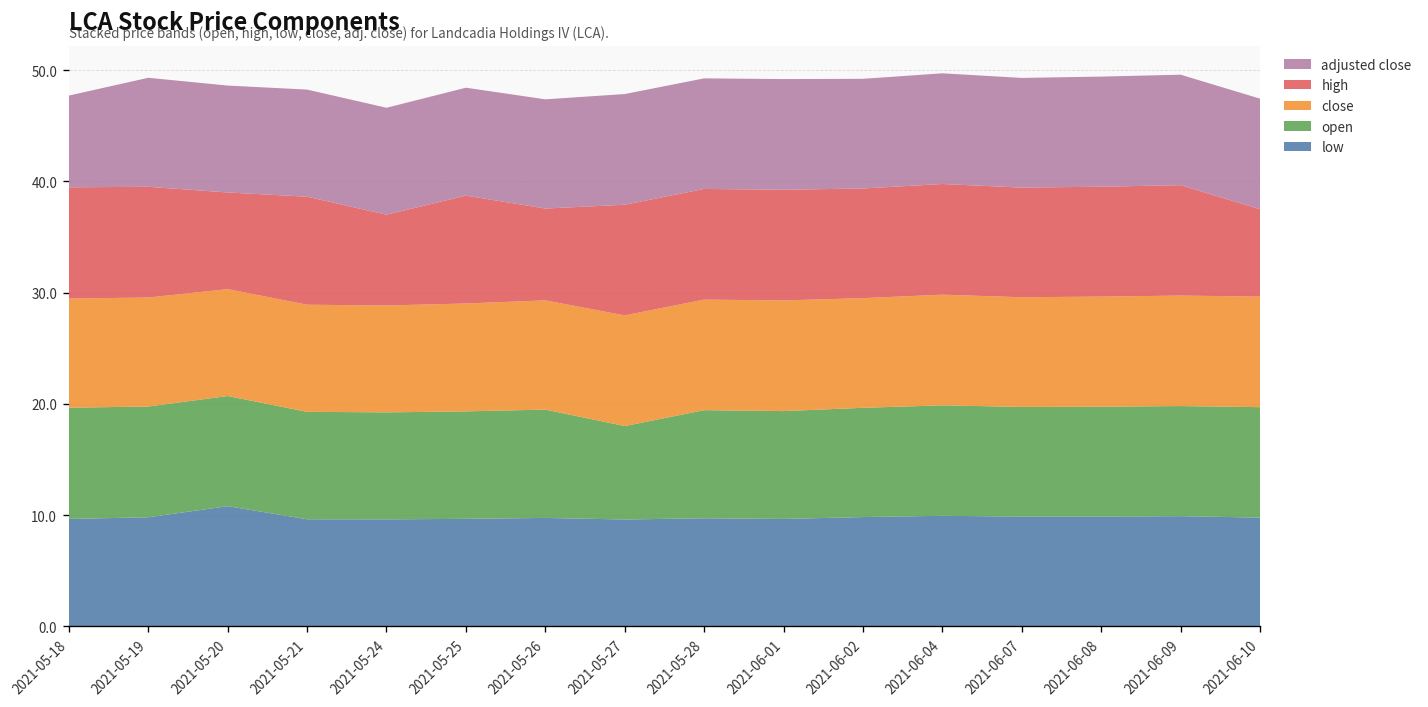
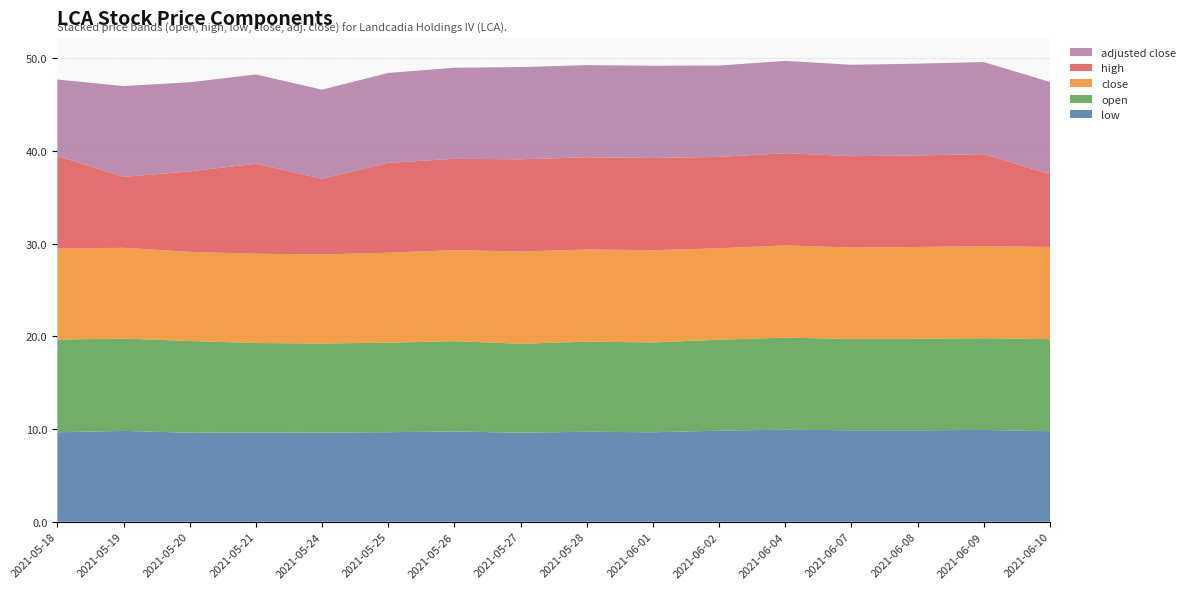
high, 2021-05-19: 10 -> 8
low, 2021-05-20: 11 -> 10
high, 2021-05-26: 8 -> 10
open, 2021-05-27: 8 -> 10
